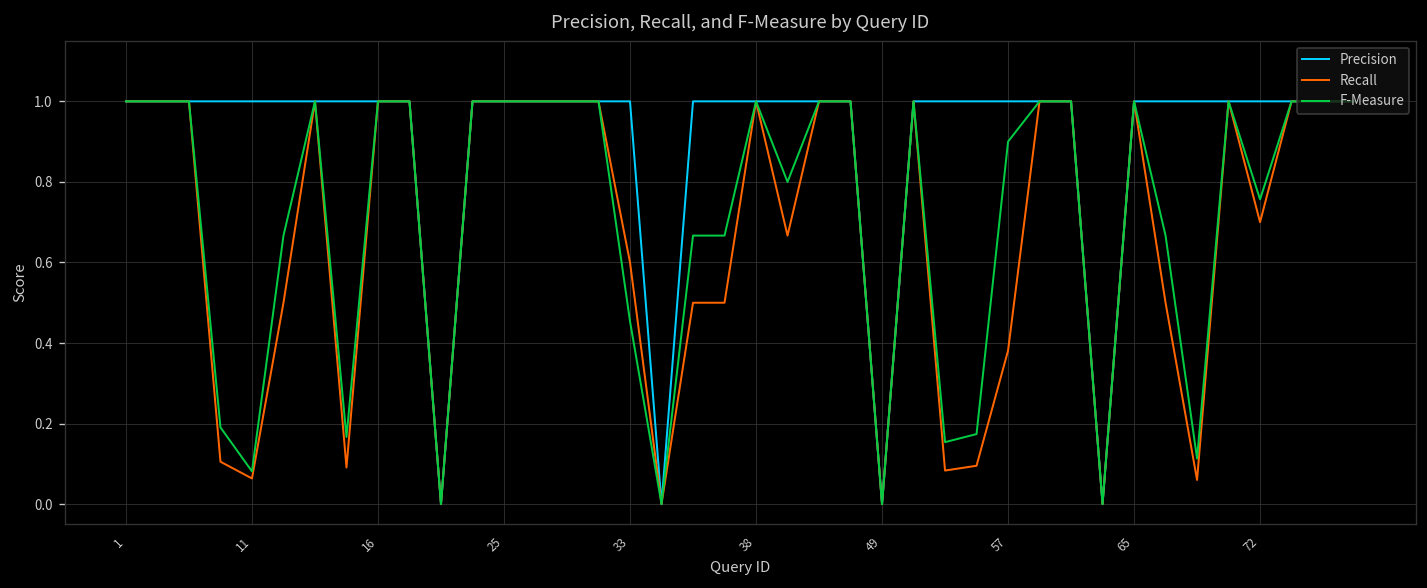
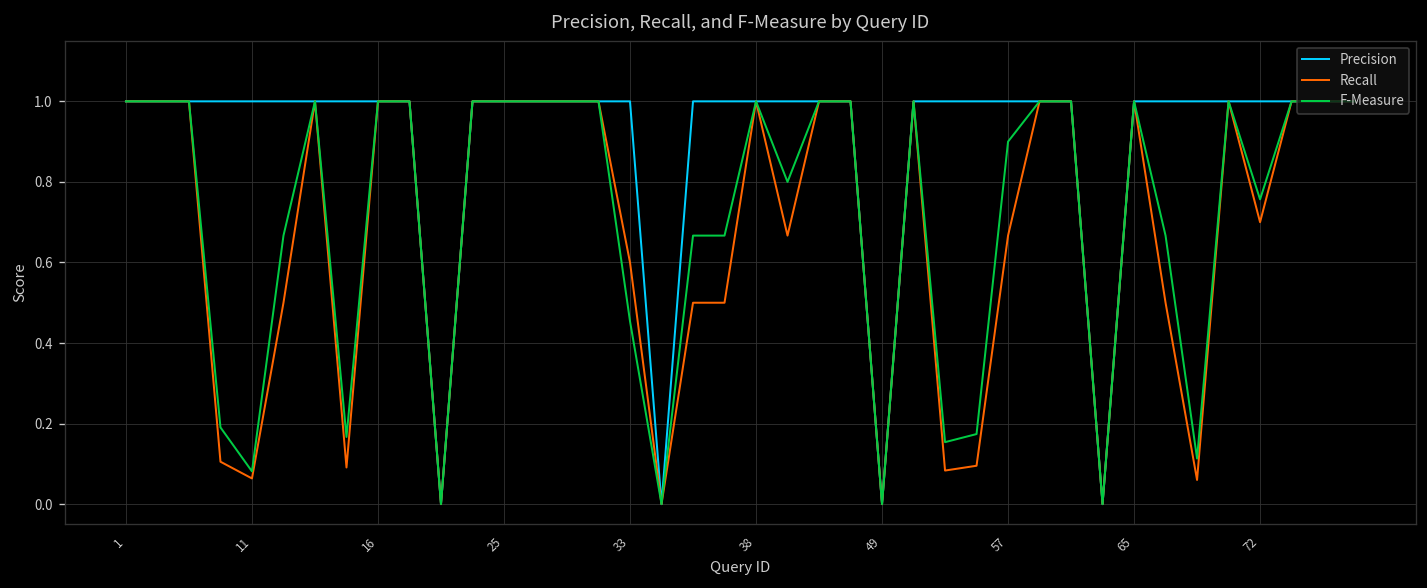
Recall, 57: 0.38 -> 0.67
